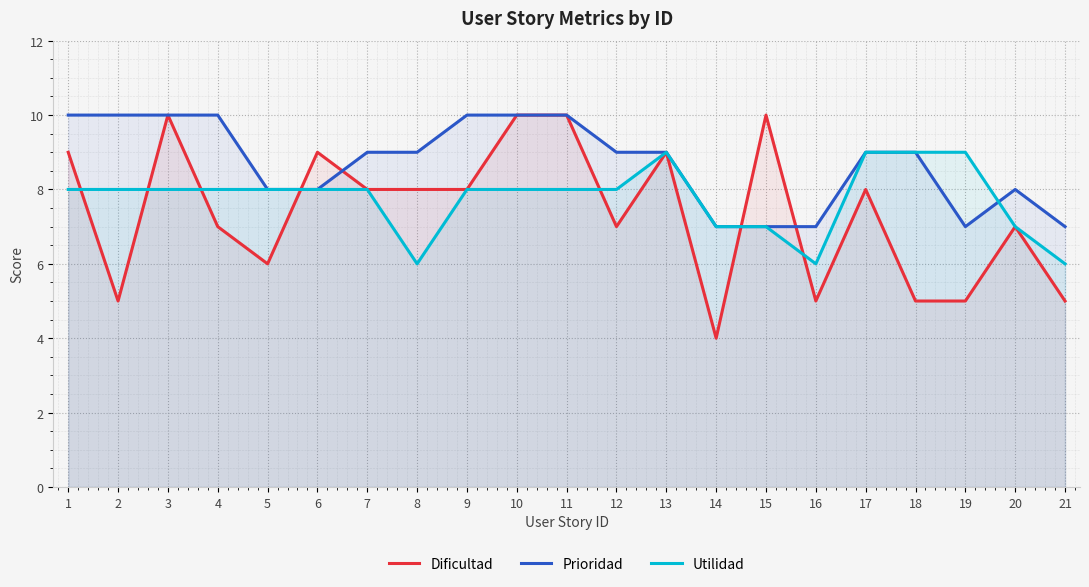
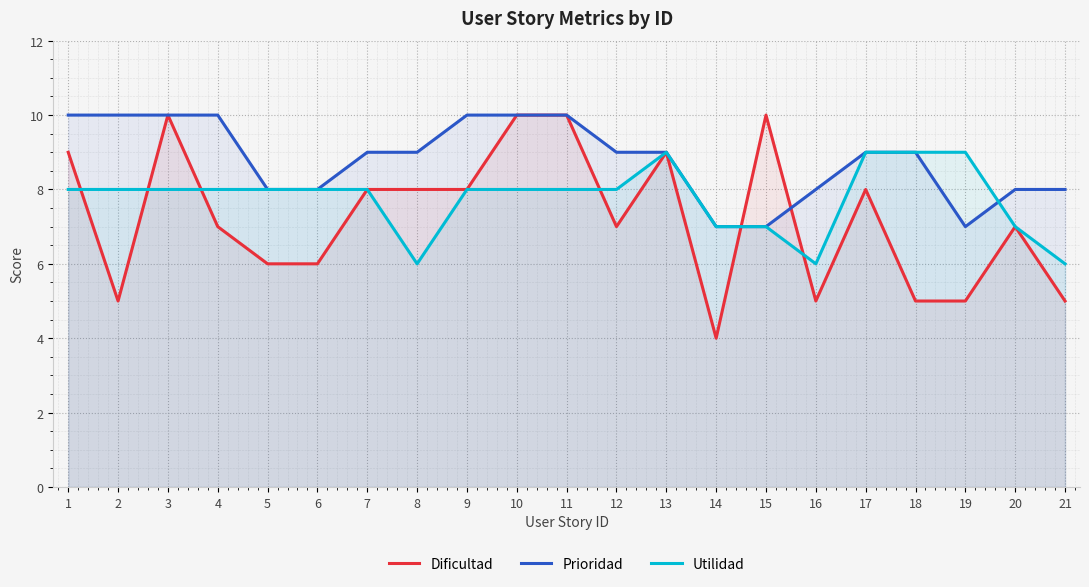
Dificultad, 6: 9 -> 6
Prioridad, 16: 7 -> 8
Prioridad, 21: 7 -> 8
